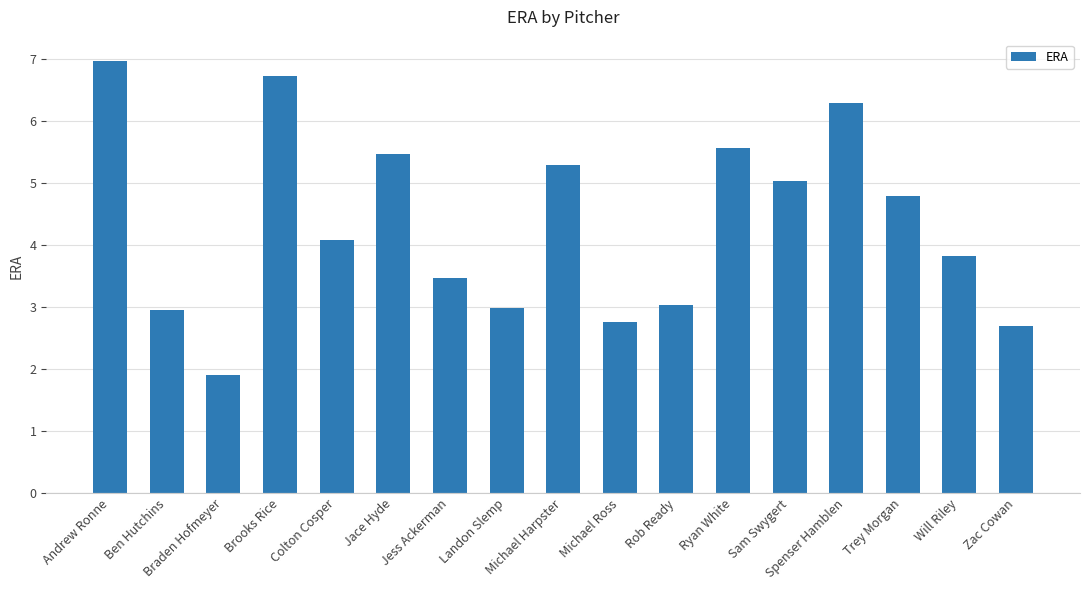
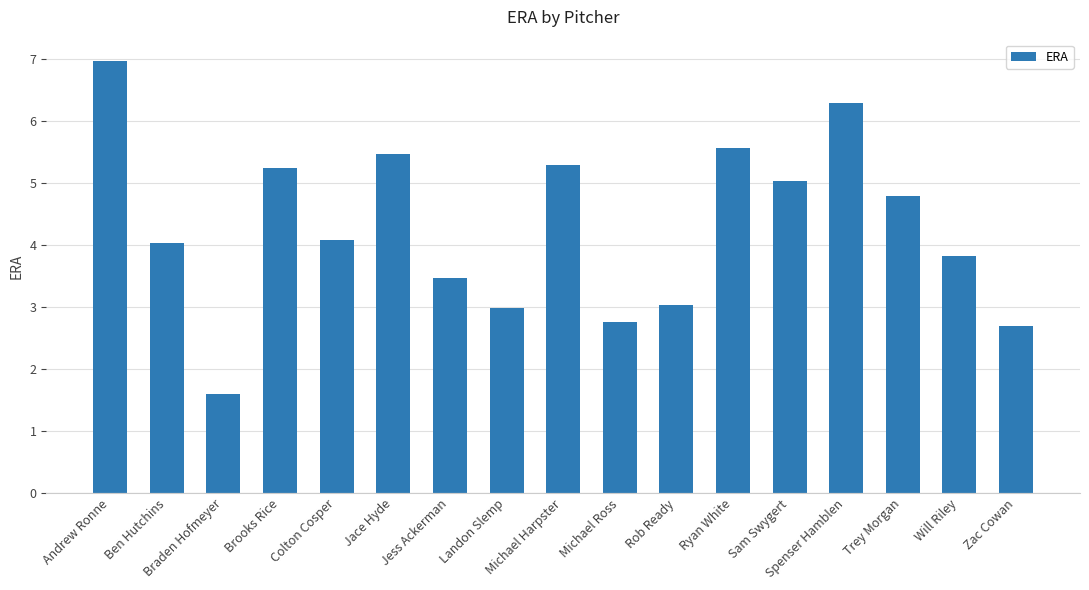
Ben Hutchins: 3.0 -> 4.0
Braden Hofmeyer: 1.9 -> 1.6
Brooks Rice: 6.7 -> 5.3
